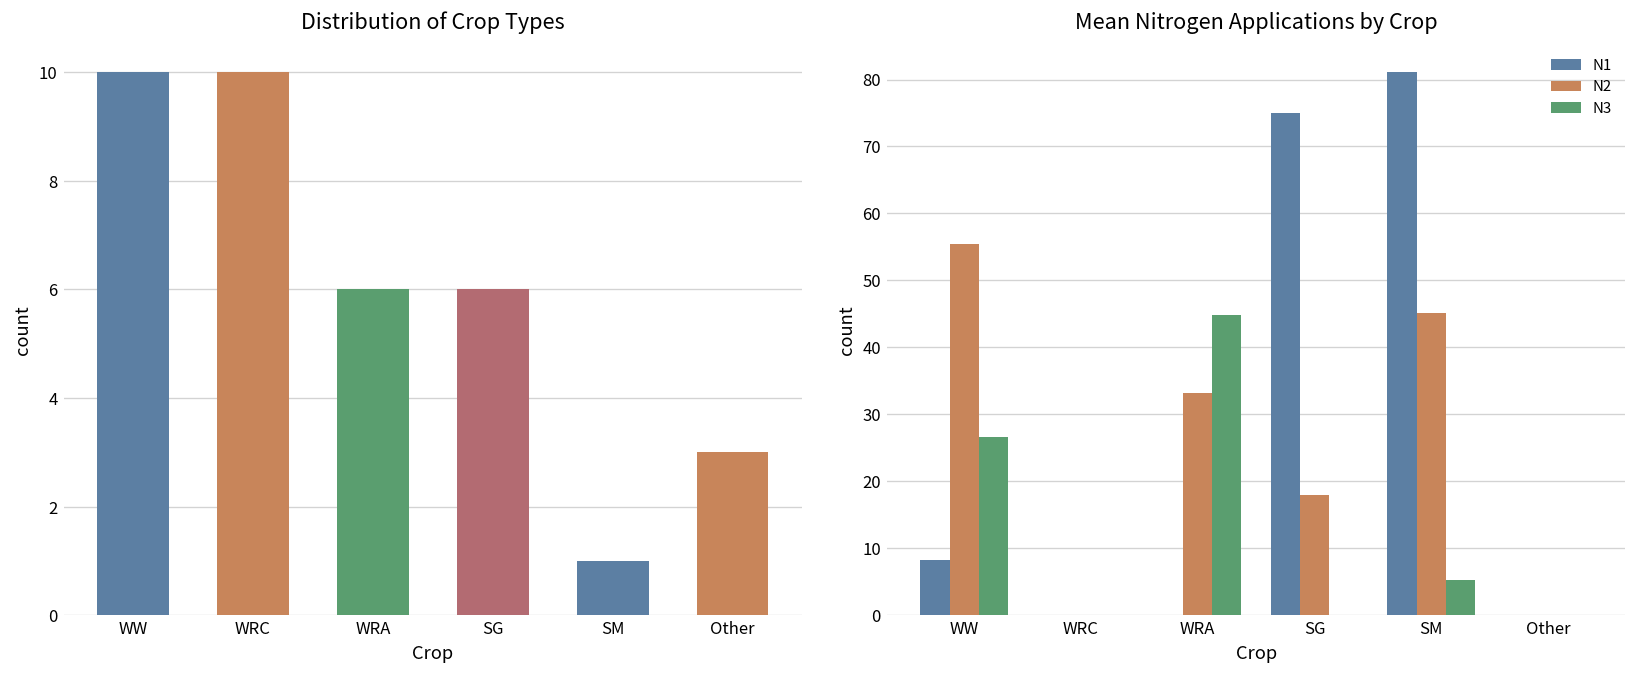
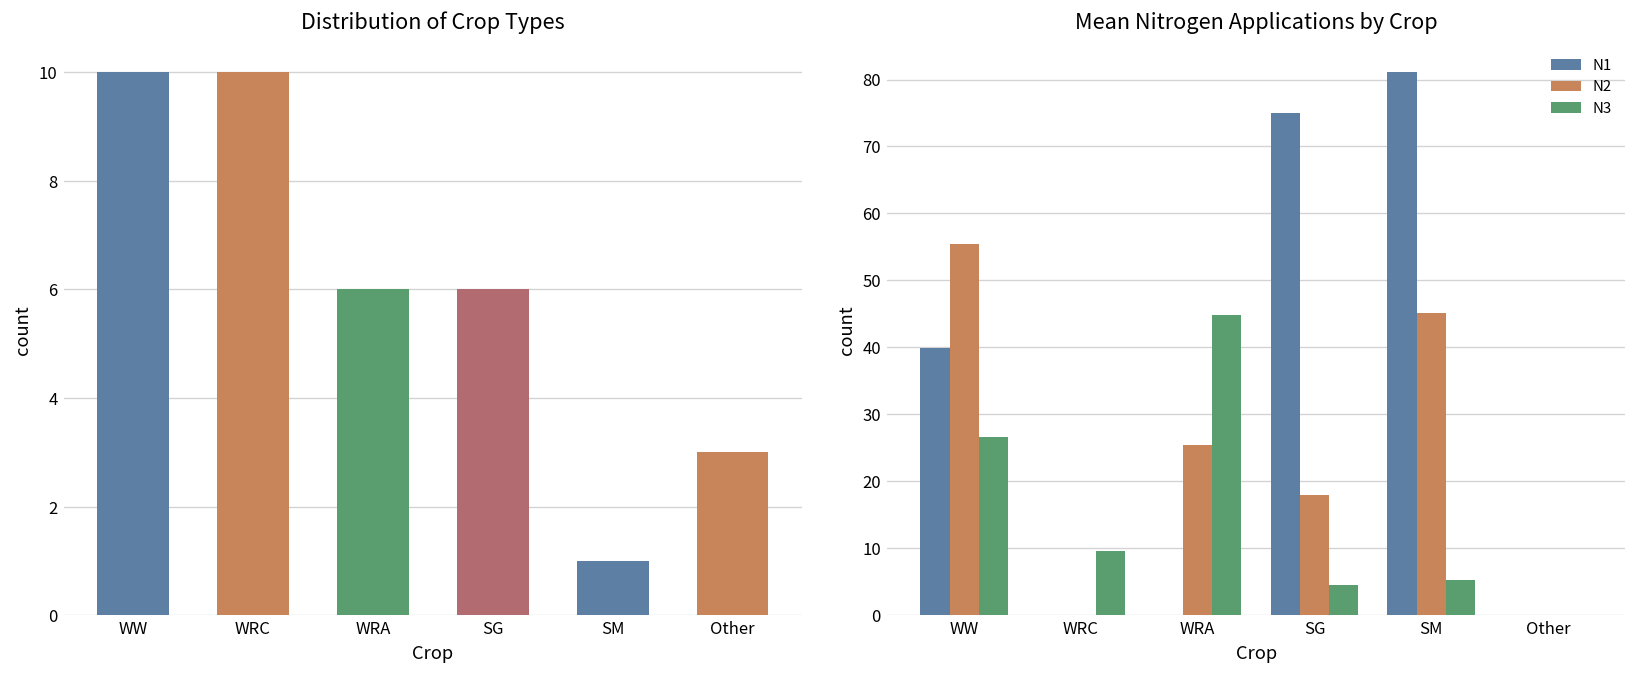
Mean Nitrogen Applications by Crop, N1, WW: 8 -> 40
Mean Nitrogen Applications by Crop, N3, WRC: 0 -> 10
Mean Nitrogen Applications by Crop, N2, WRA: 33 -> 26
Mean Nitrogen Applications by Crop, N3, SG: 0 -> 5
